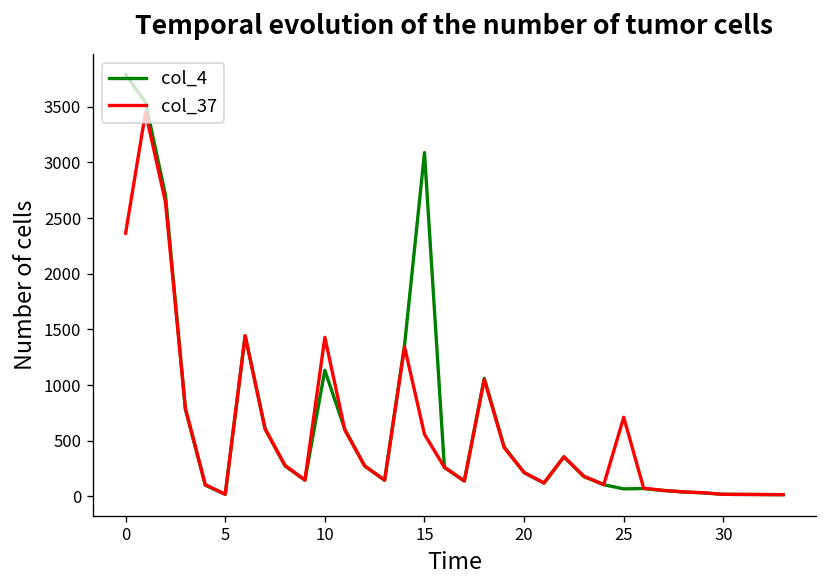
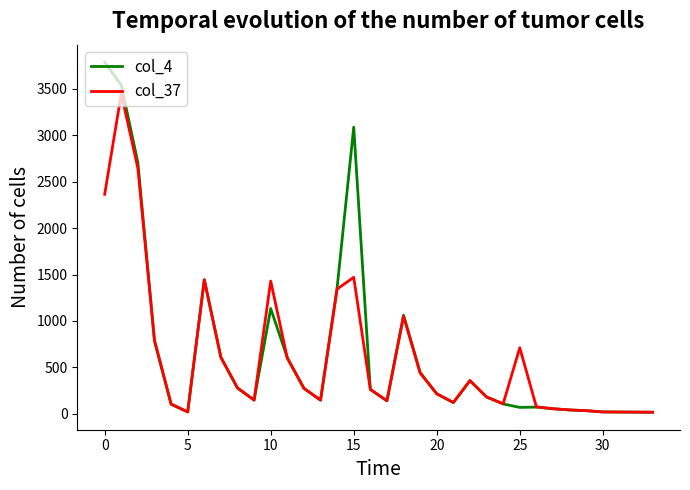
col_37, 15: 600 -> 1500
